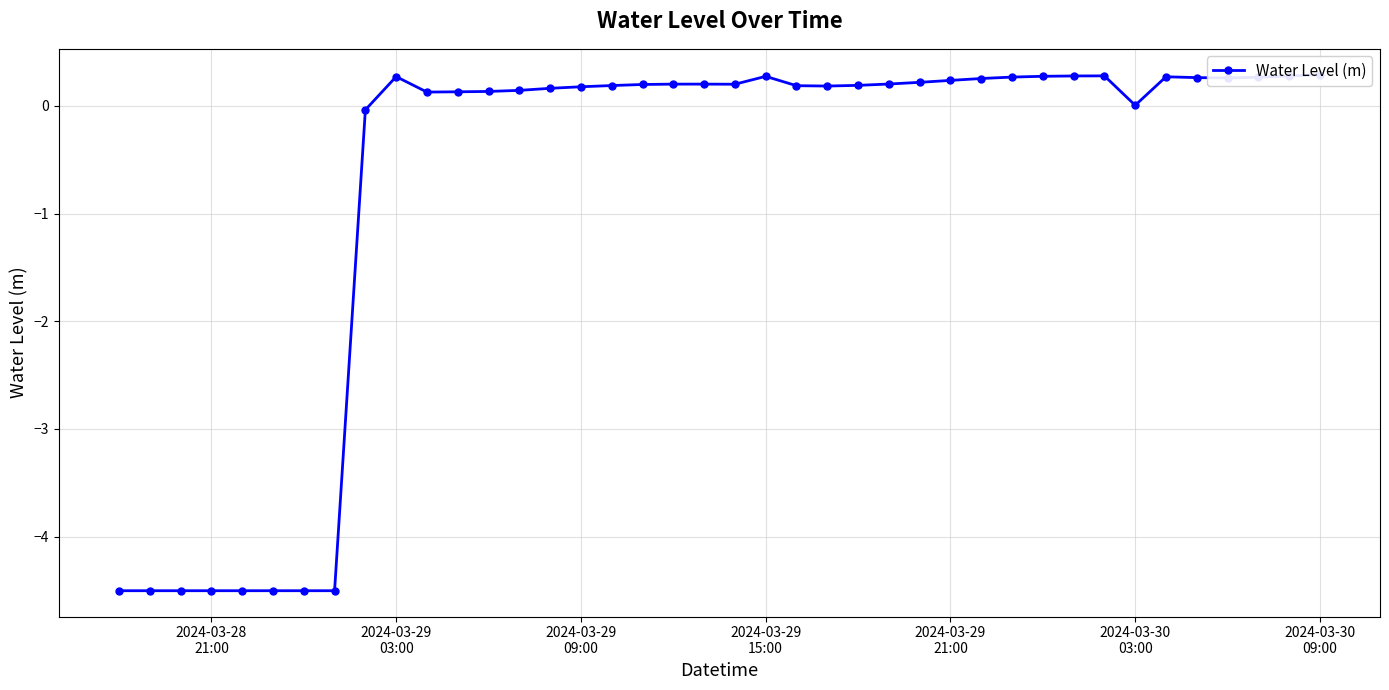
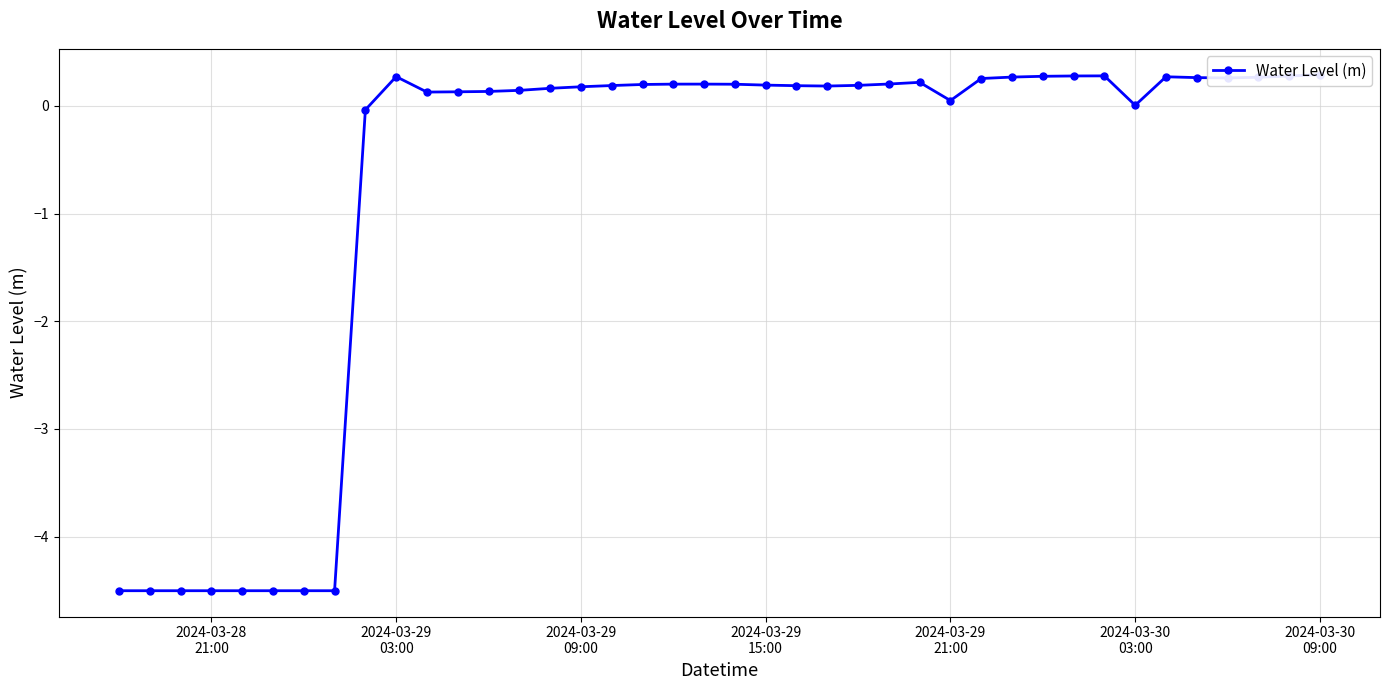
2024-03-29 15:00: 0.27 -> 0.19
2024-03-29 21:00: 0.24 -> 0.05
